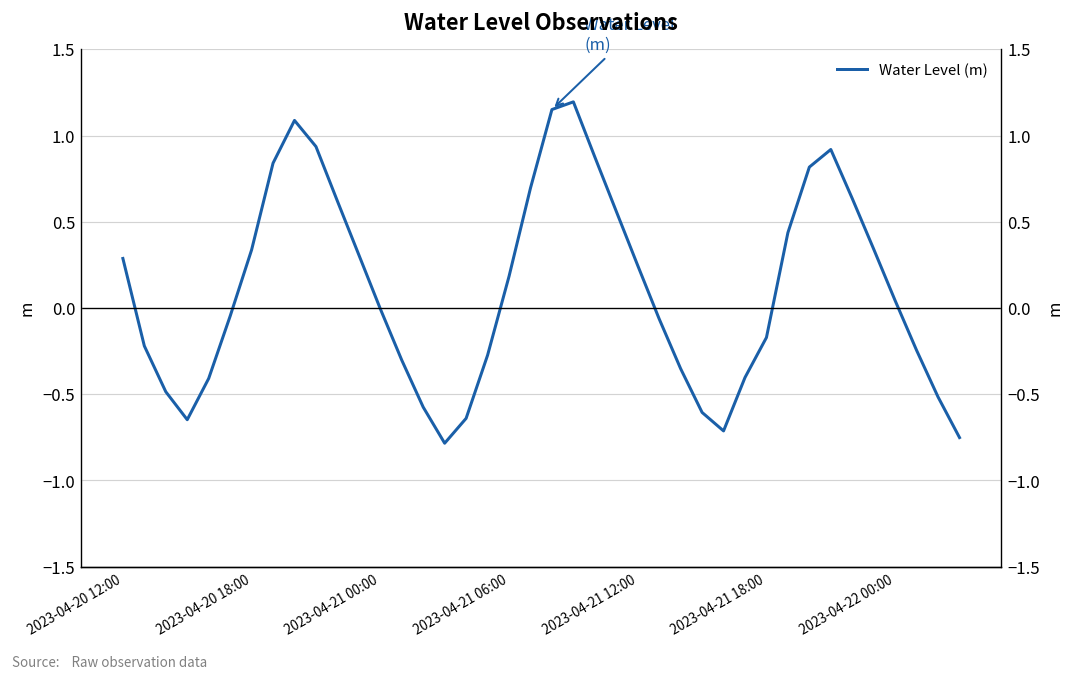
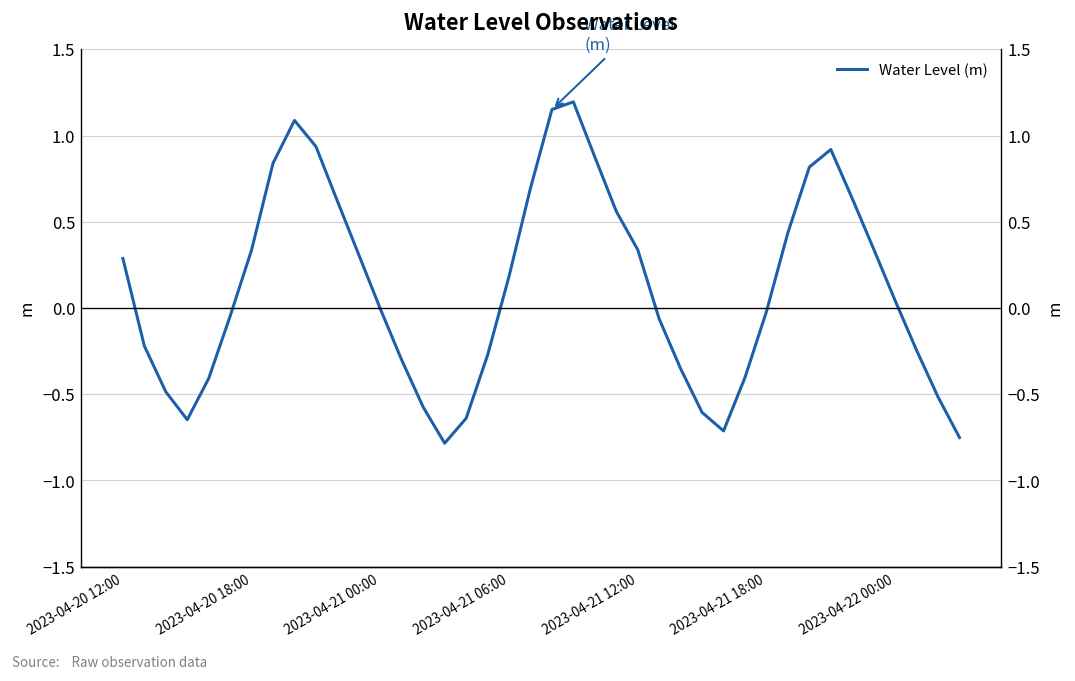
2023-04-21 12:00: 0.25 -> 0.34
2023-04-21 18:00: -0.17 -> -0.02
